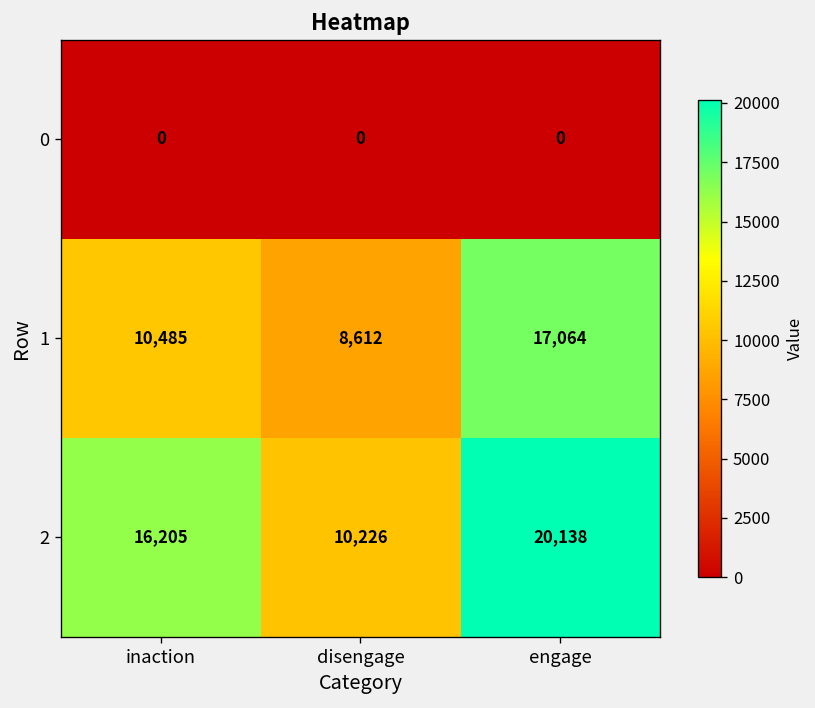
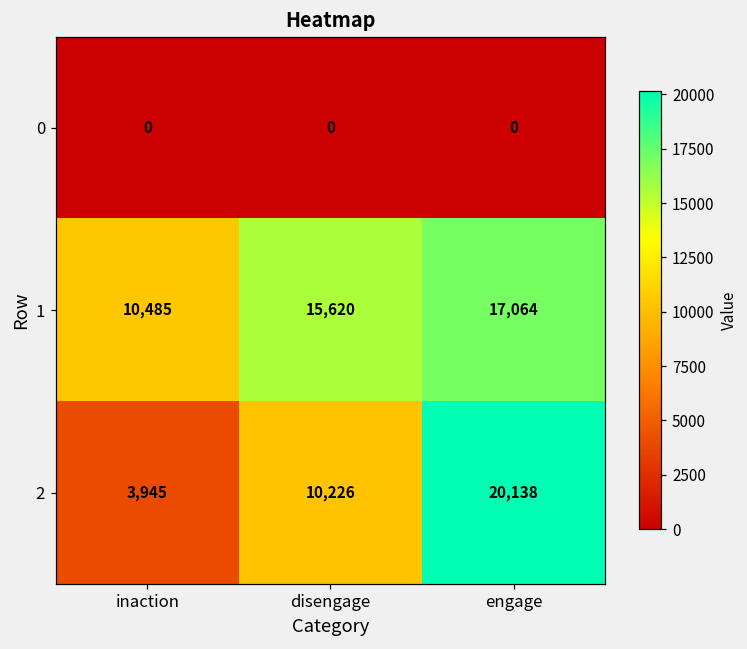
1, disengage: 8,612 -> 15,620
2, inaction: 16,205 -> 3,945
